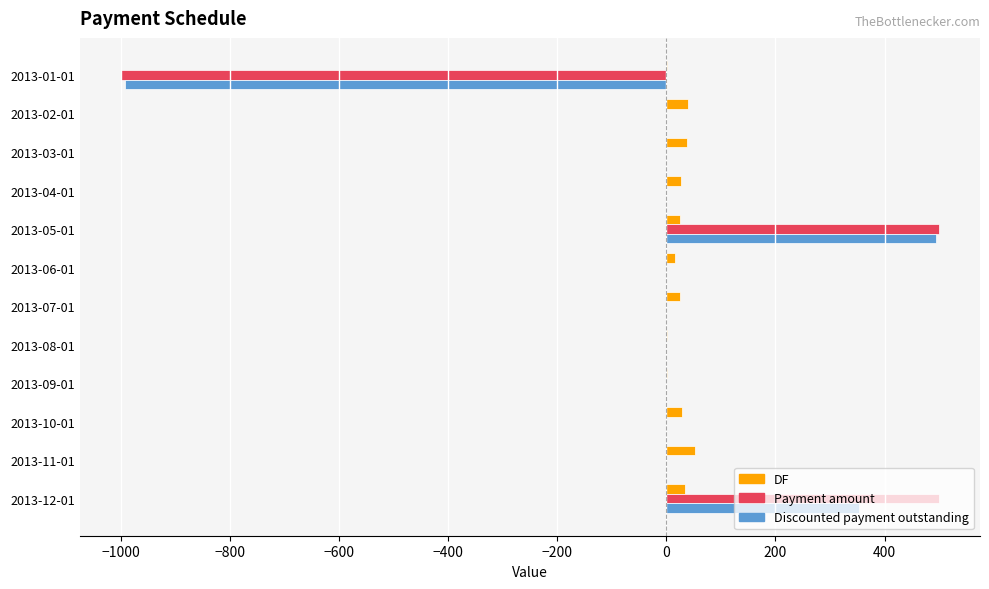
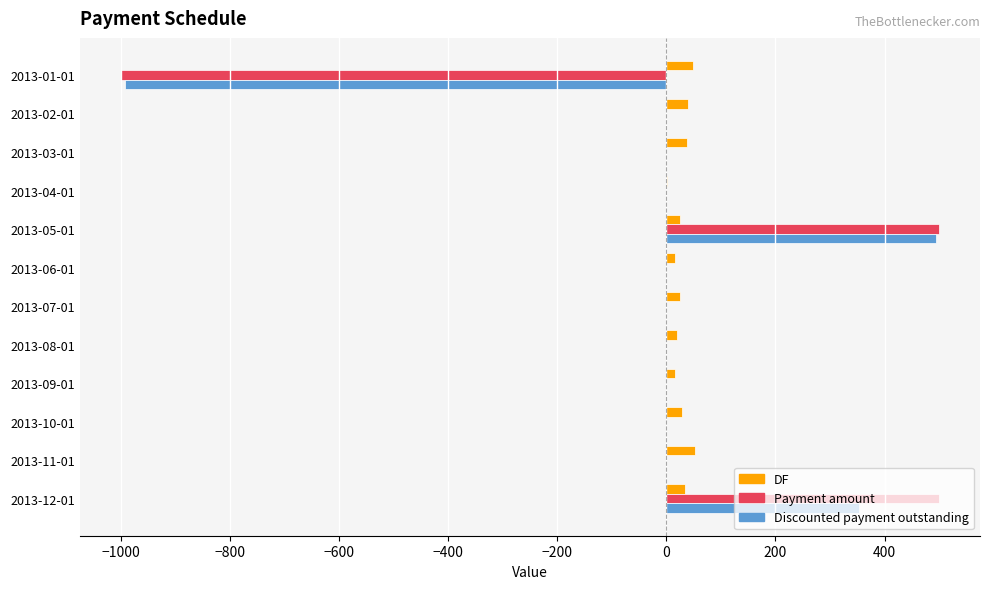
DF, 2013-01-01: 0 -> 50
DF, 2013-04-01: 30 -> 0
DF, 2013-08-01: 0 -> 20
DF, 2013-09-01: 0 -> 20
